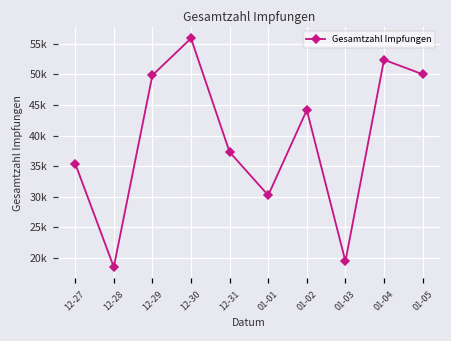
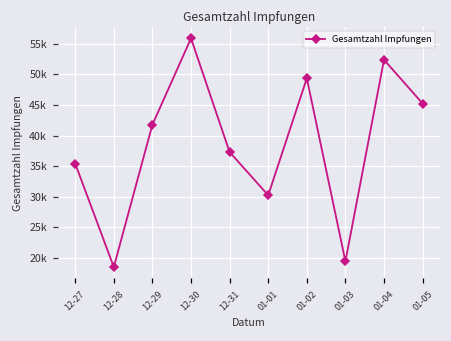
12-29: 50000 -> 42000
01-02: 44000 -> 49000
01-05: 50000 -> 45000
